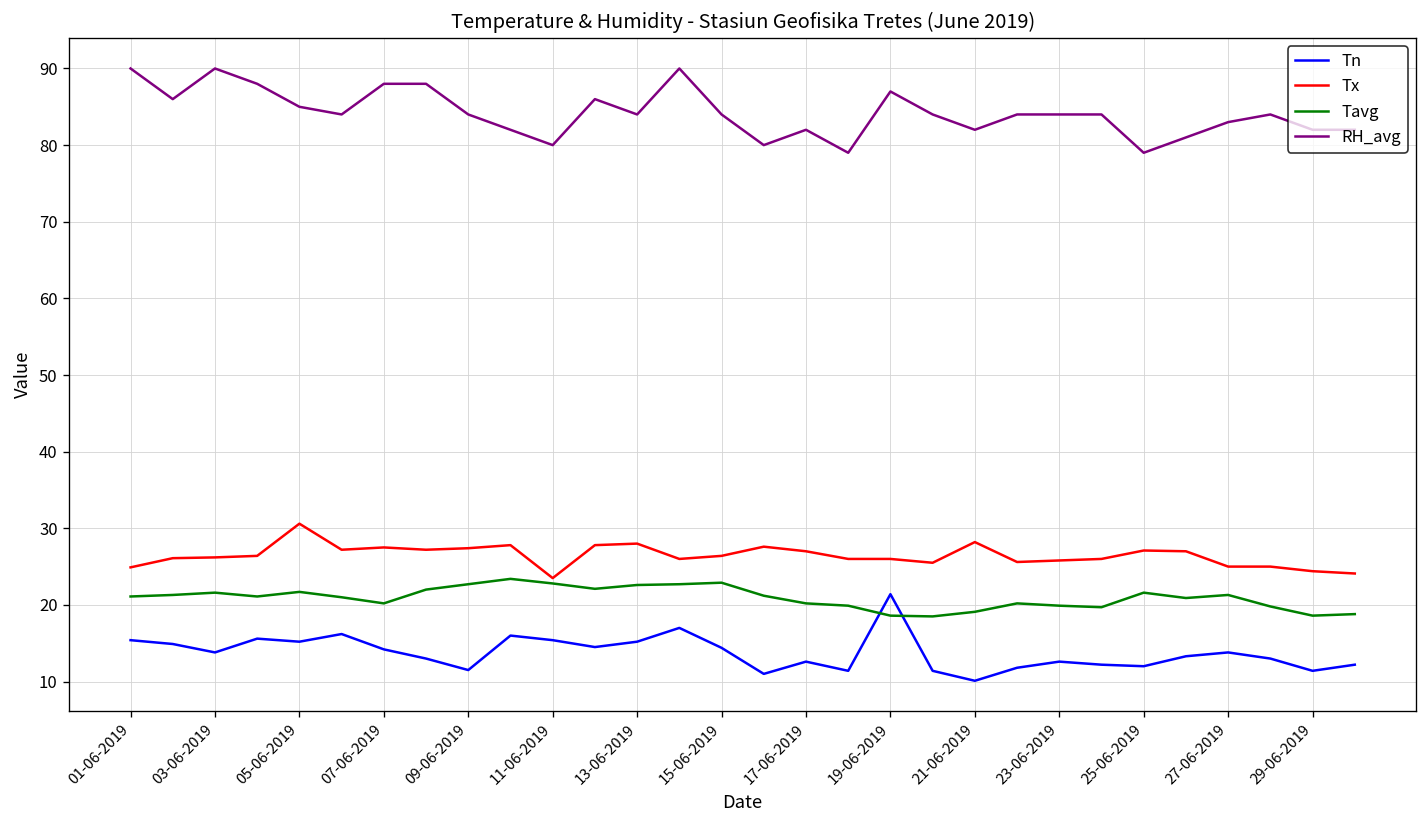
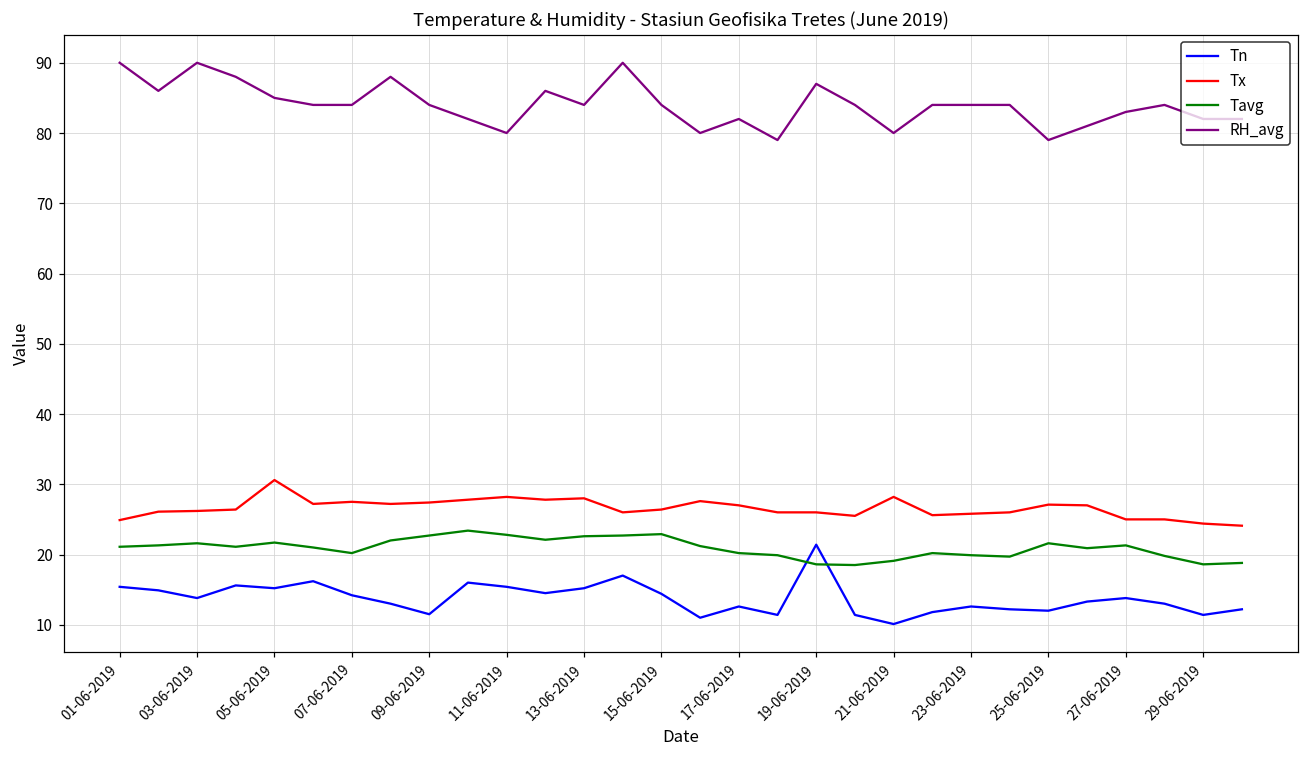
RH_avg, 07-06-2019: 88 -> 84
Tx, 11-06-2019: 24 -> 28
RH_avg, 21-06-2019: 82 -> 80
